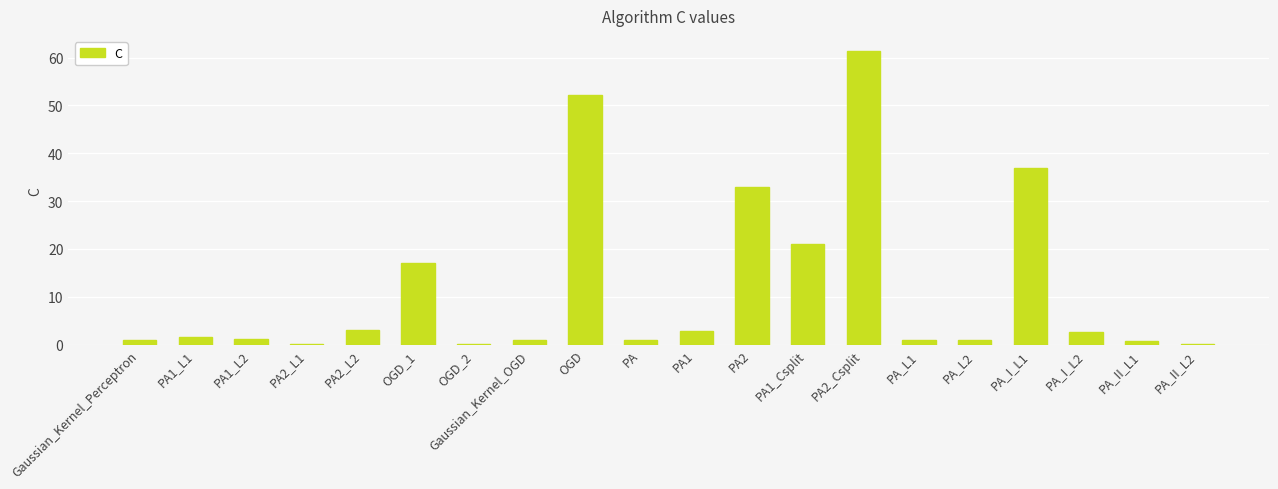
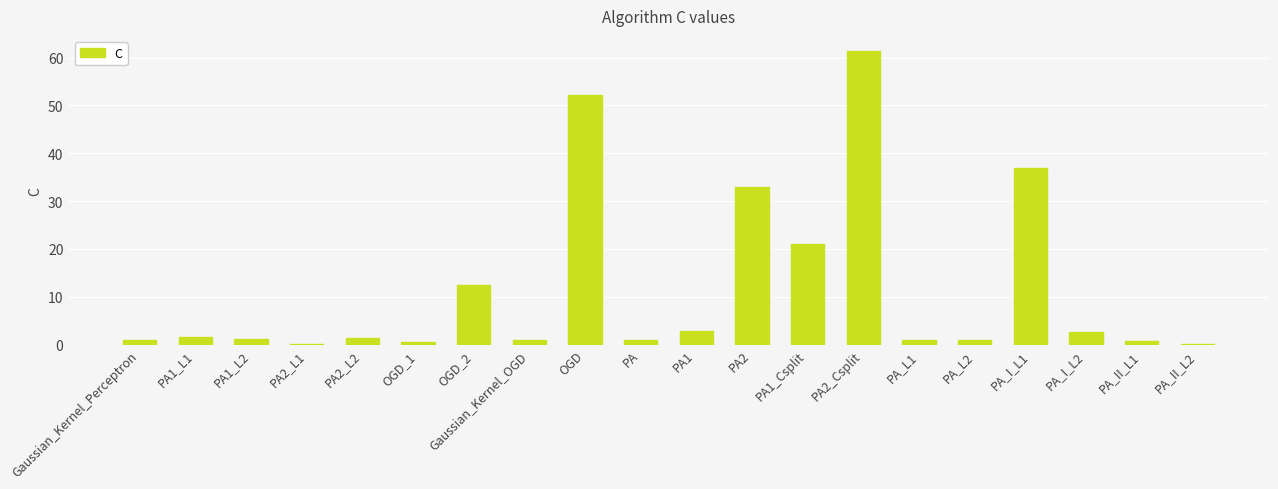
PA2_L2: 3 -> 1
OGD_1: 17 -> 1
OGD_2: 0 -> 12
